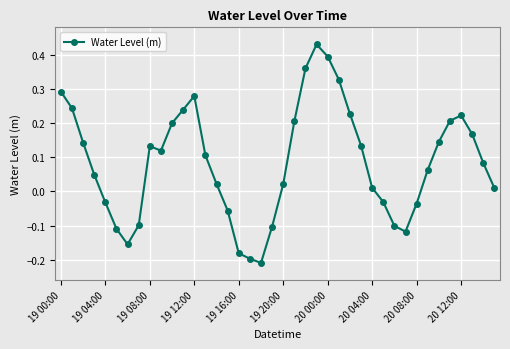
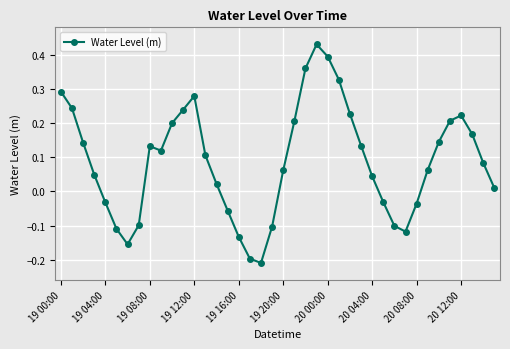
19 16:00: -0.18 -> -0.13
19 20:00: 0.02 -> 0.06
20 04:00: 0.01 -> 0.04
